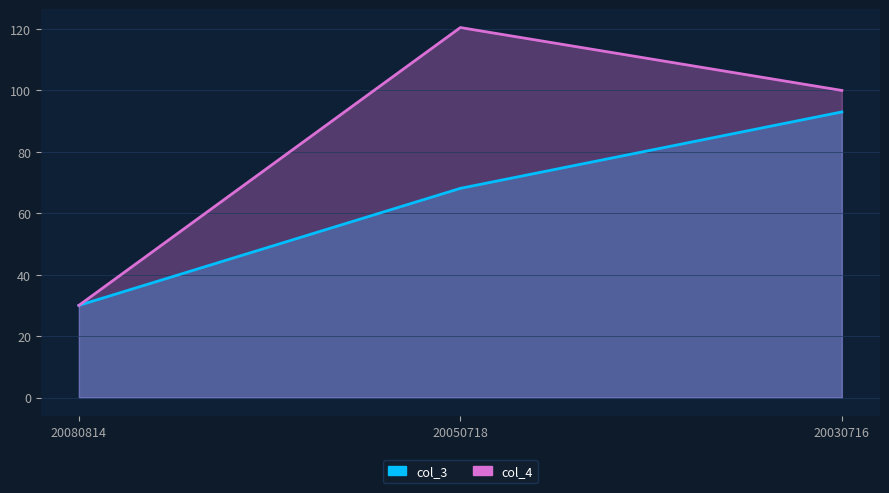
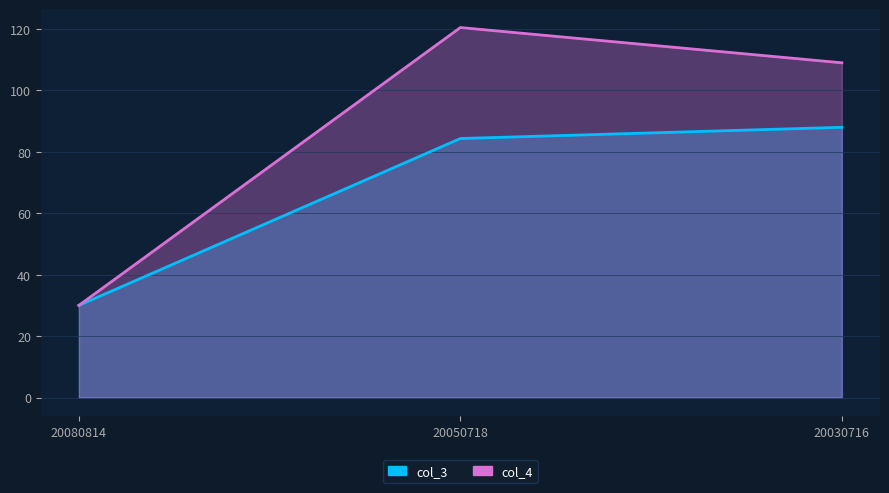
col_3, 20050718: 68 -> 84
col_3, 20030716: 93 -> 88
col_4, 20030716: 100 -> 109
